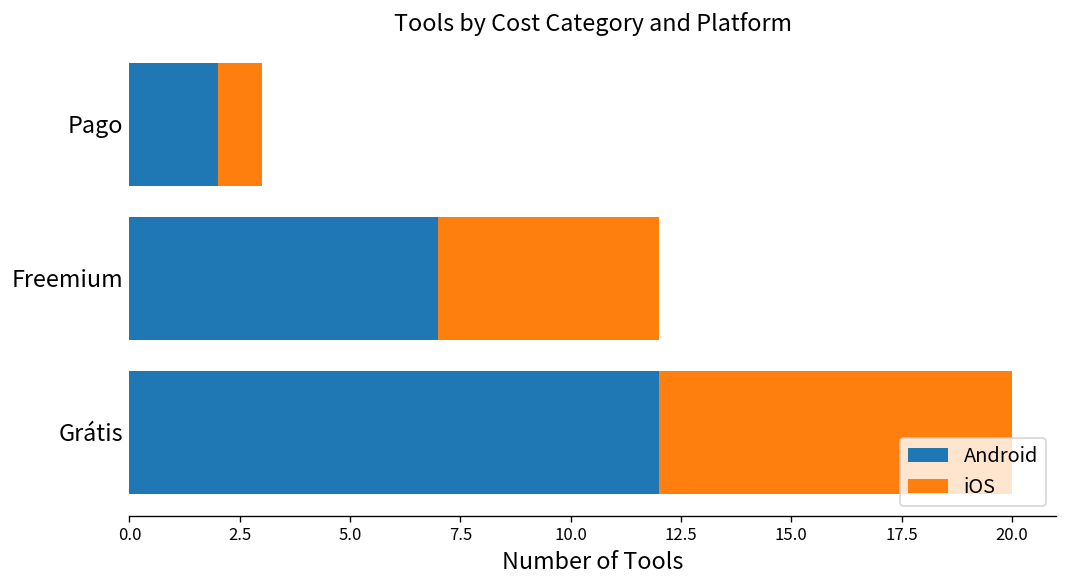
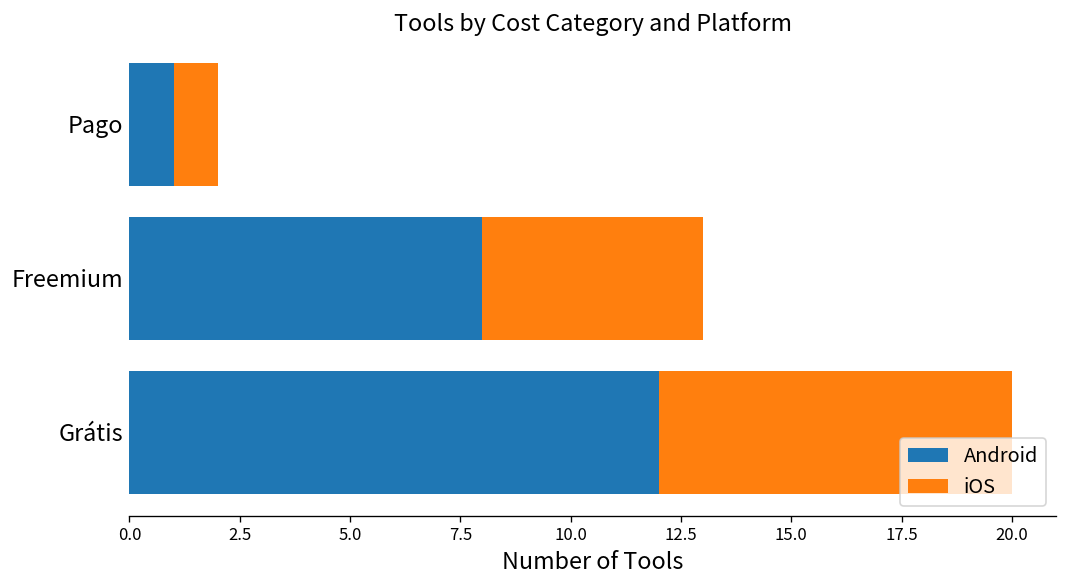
Android, Pago: 2 -> 1
Android, Freemium: 7 -> 8
